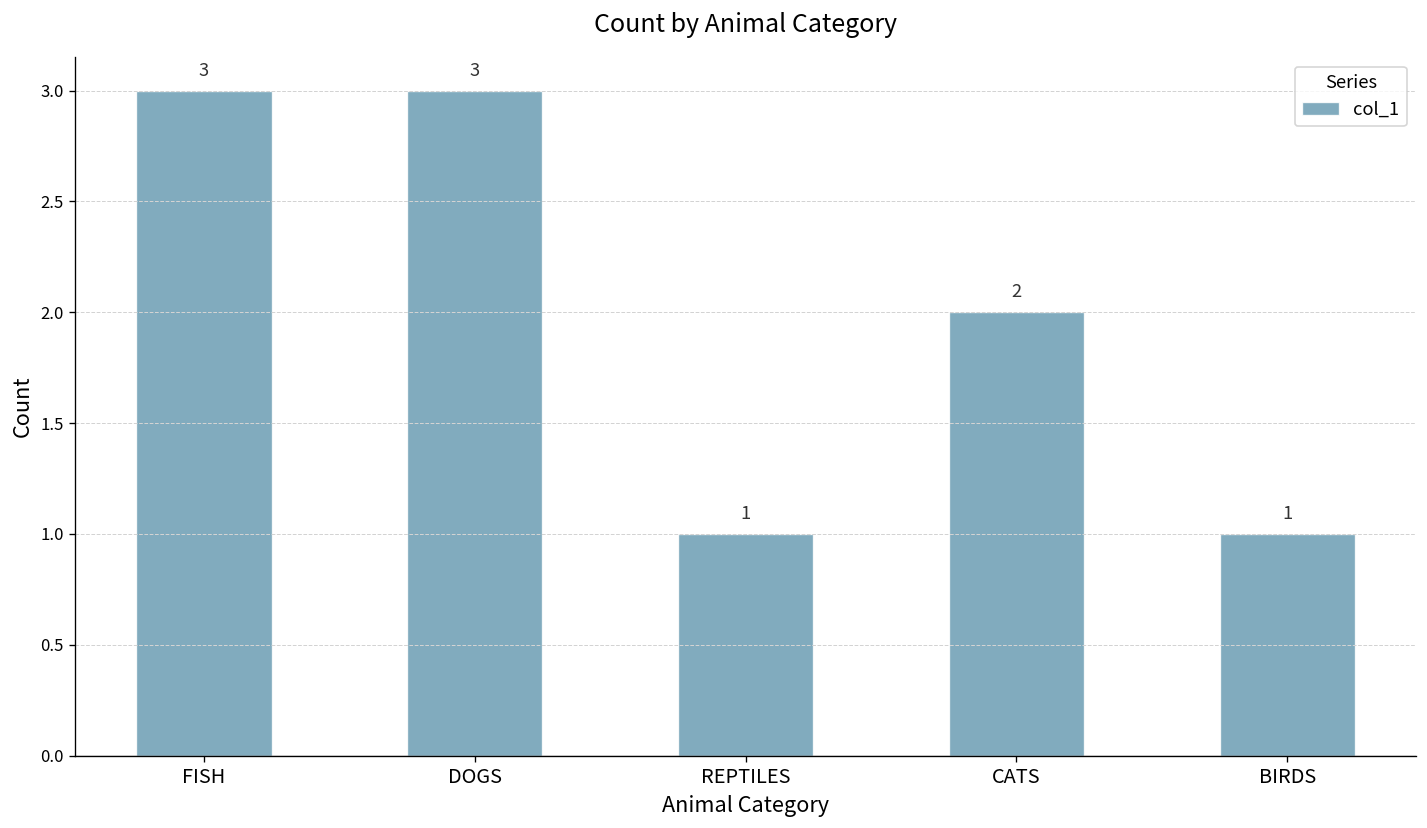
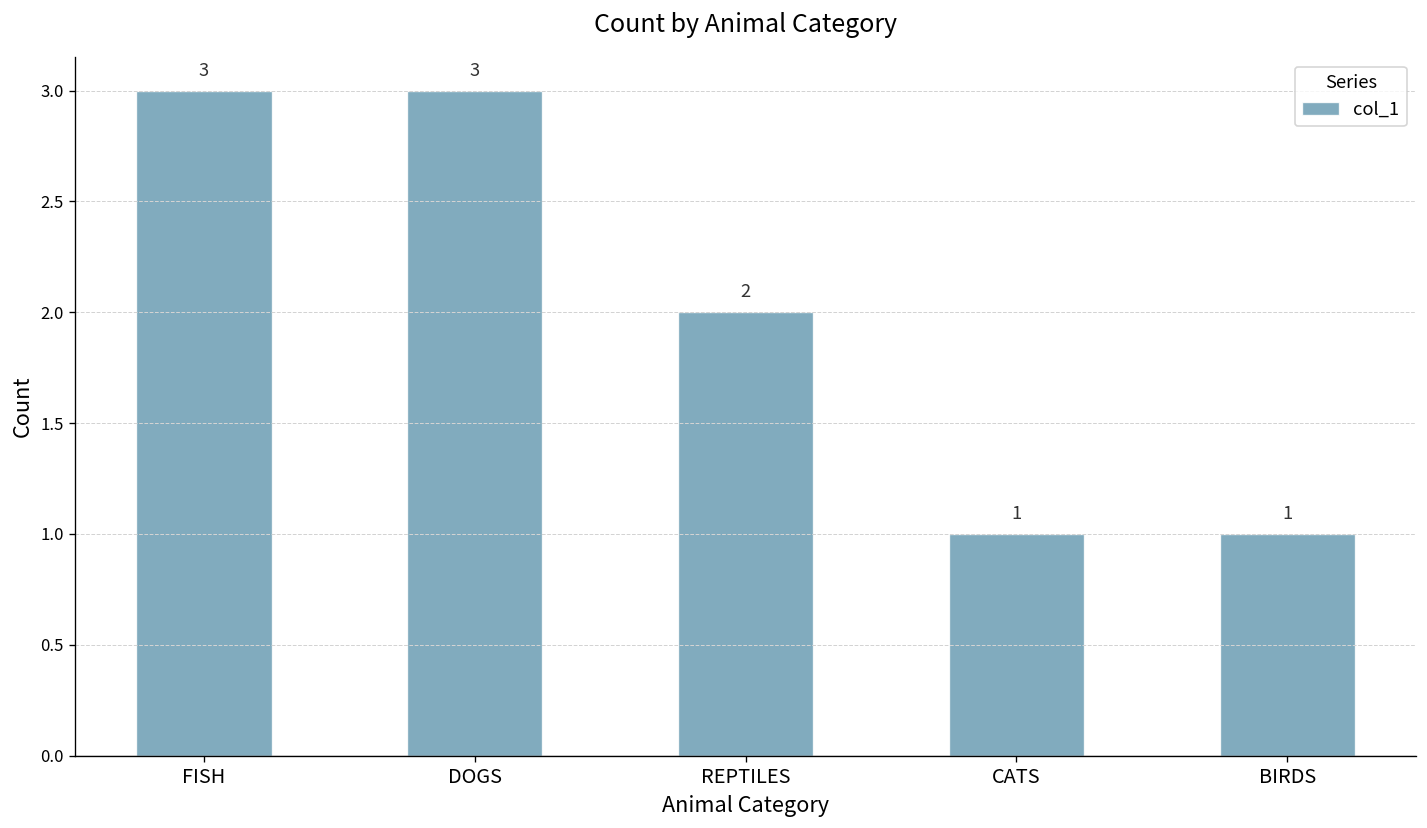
REPTILES: 1 -> 2
CATS: 2 -> 1
